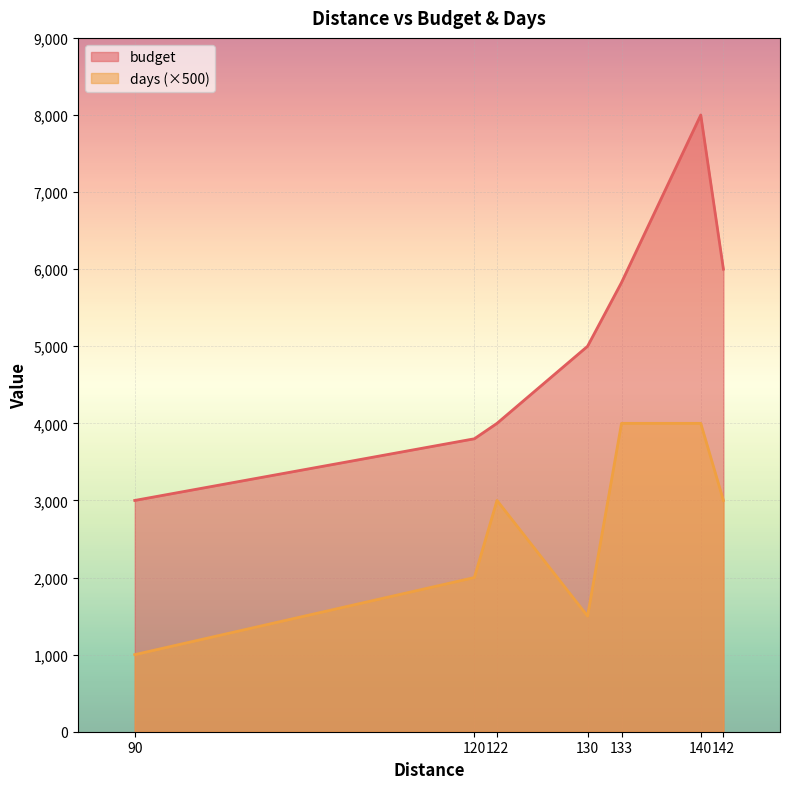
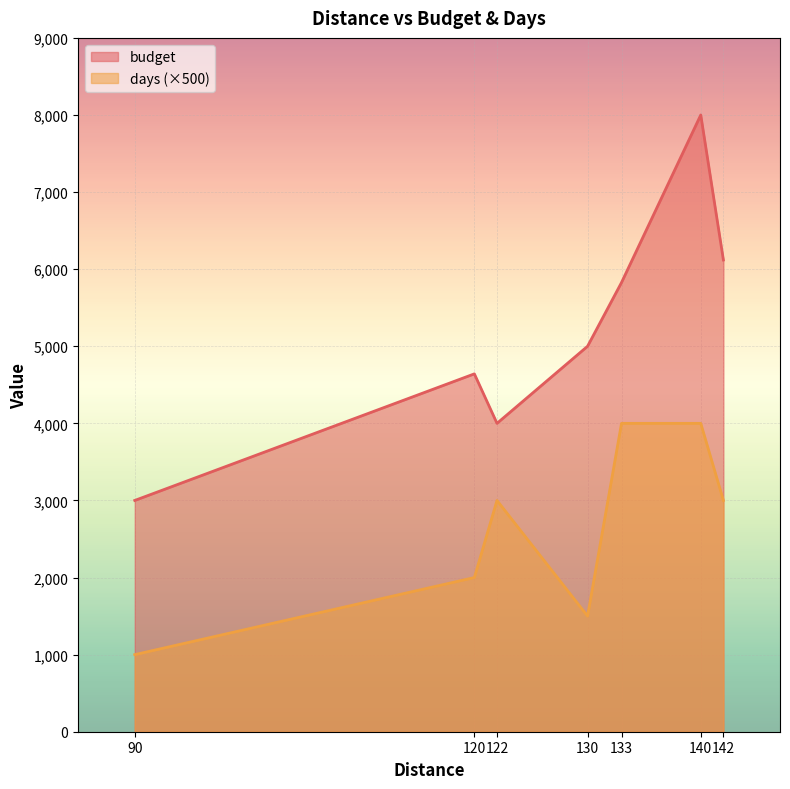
budget, 120: 3,800 -> 4,600
budget, 142: 6,000 -> 6,100
